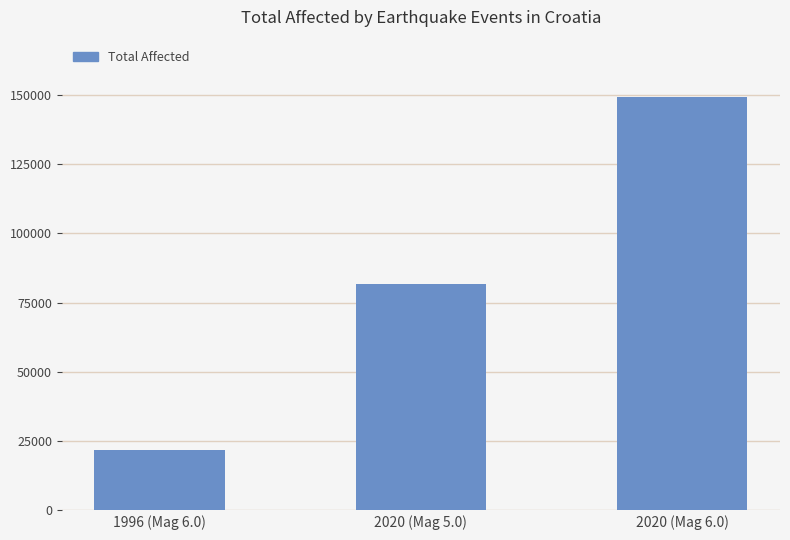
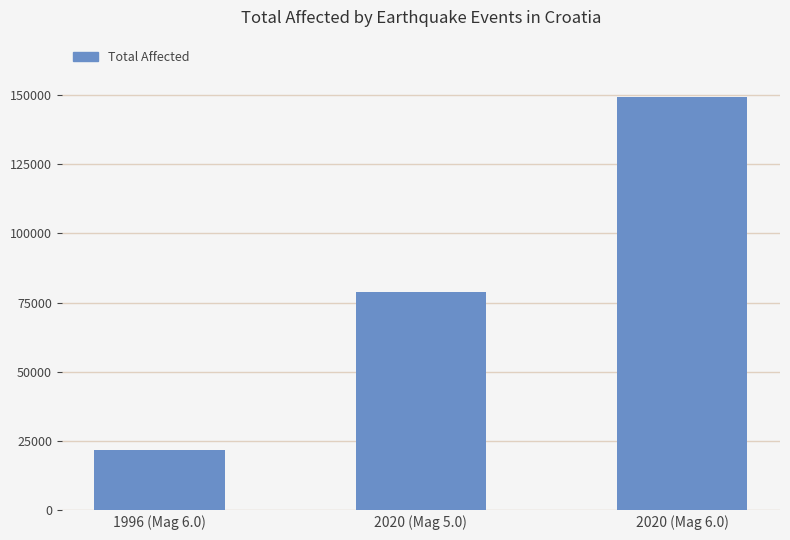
2020 (Mag 5.0): 82000 -> 79000
